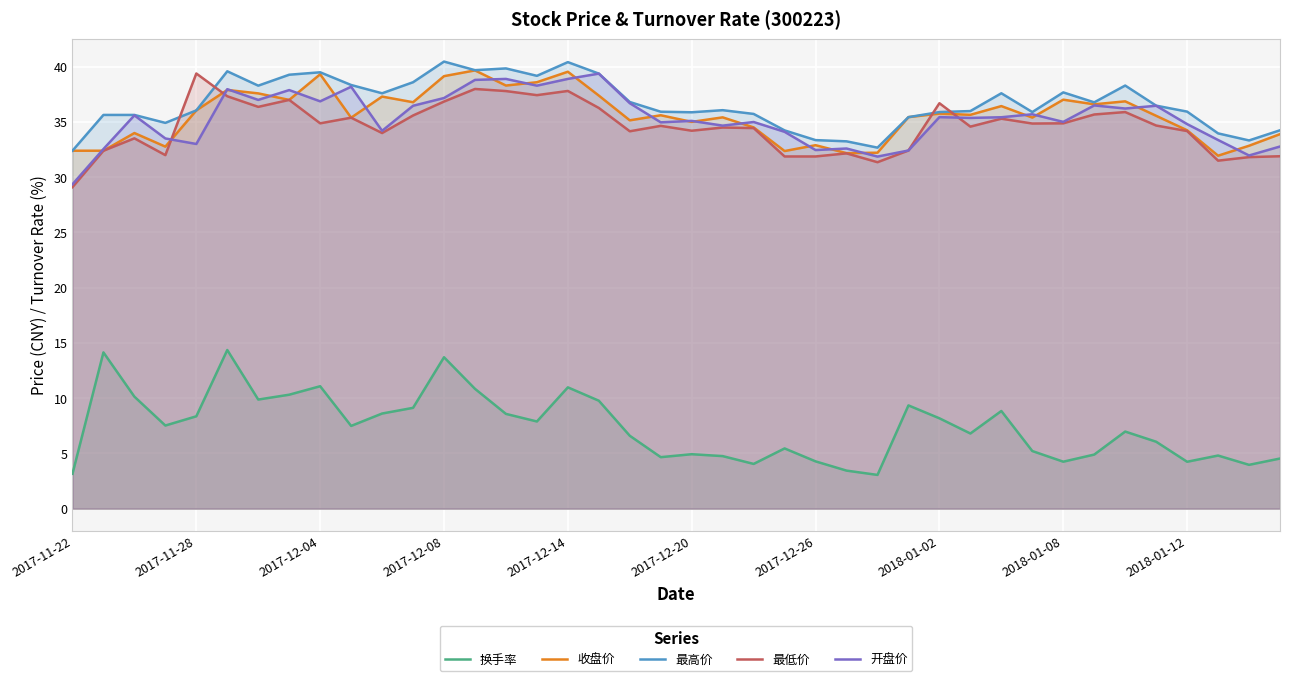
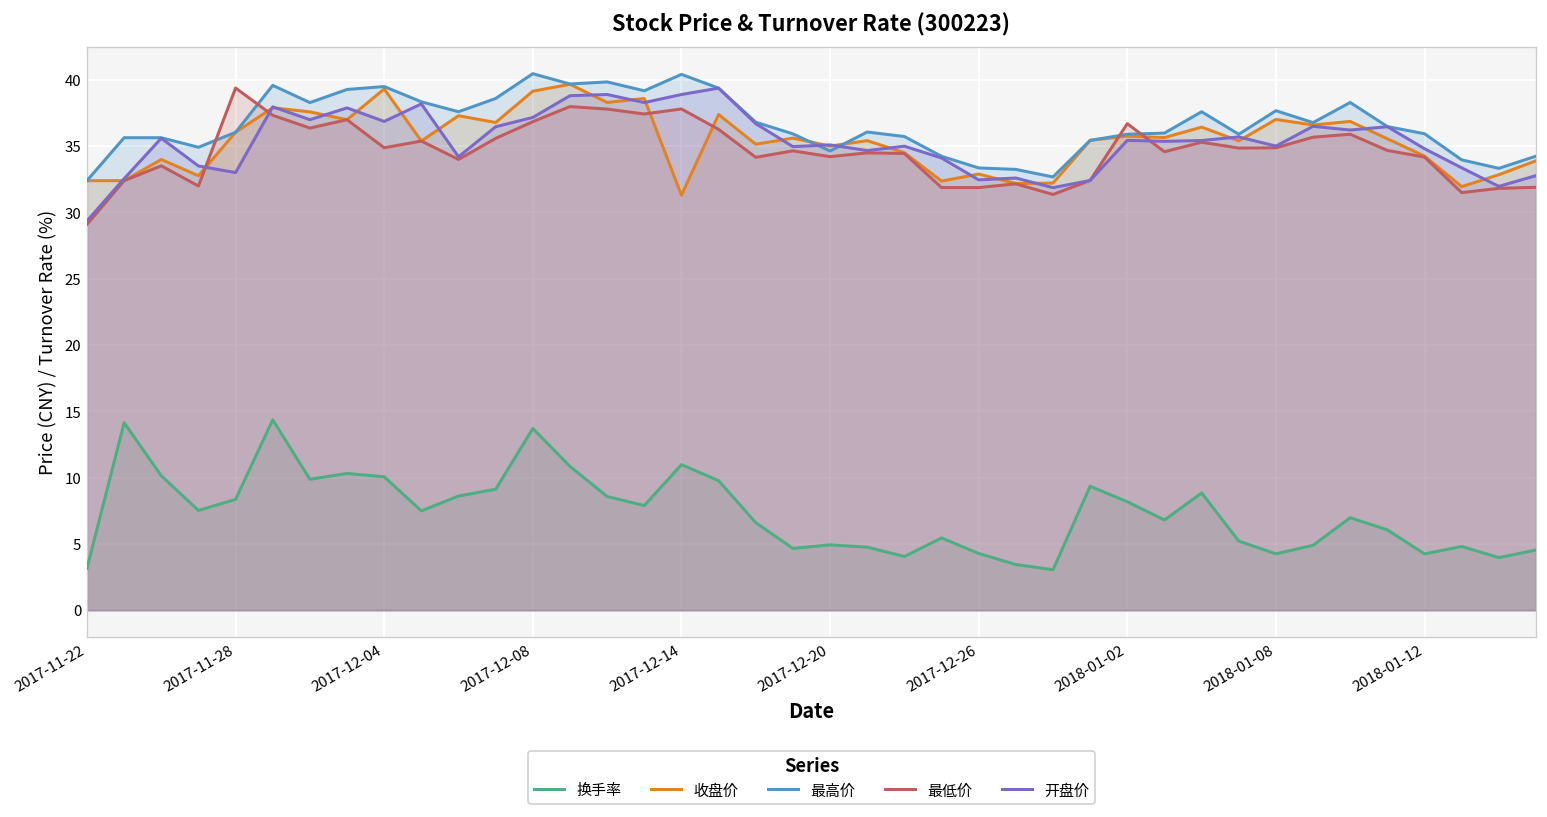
换手率, 2017-12-04: 11.1 -> 10.1
收盘价, 2017-12-14: 39.6 -> 31.3
最高价, 2017-12-20: 35.9 -> 34.6
